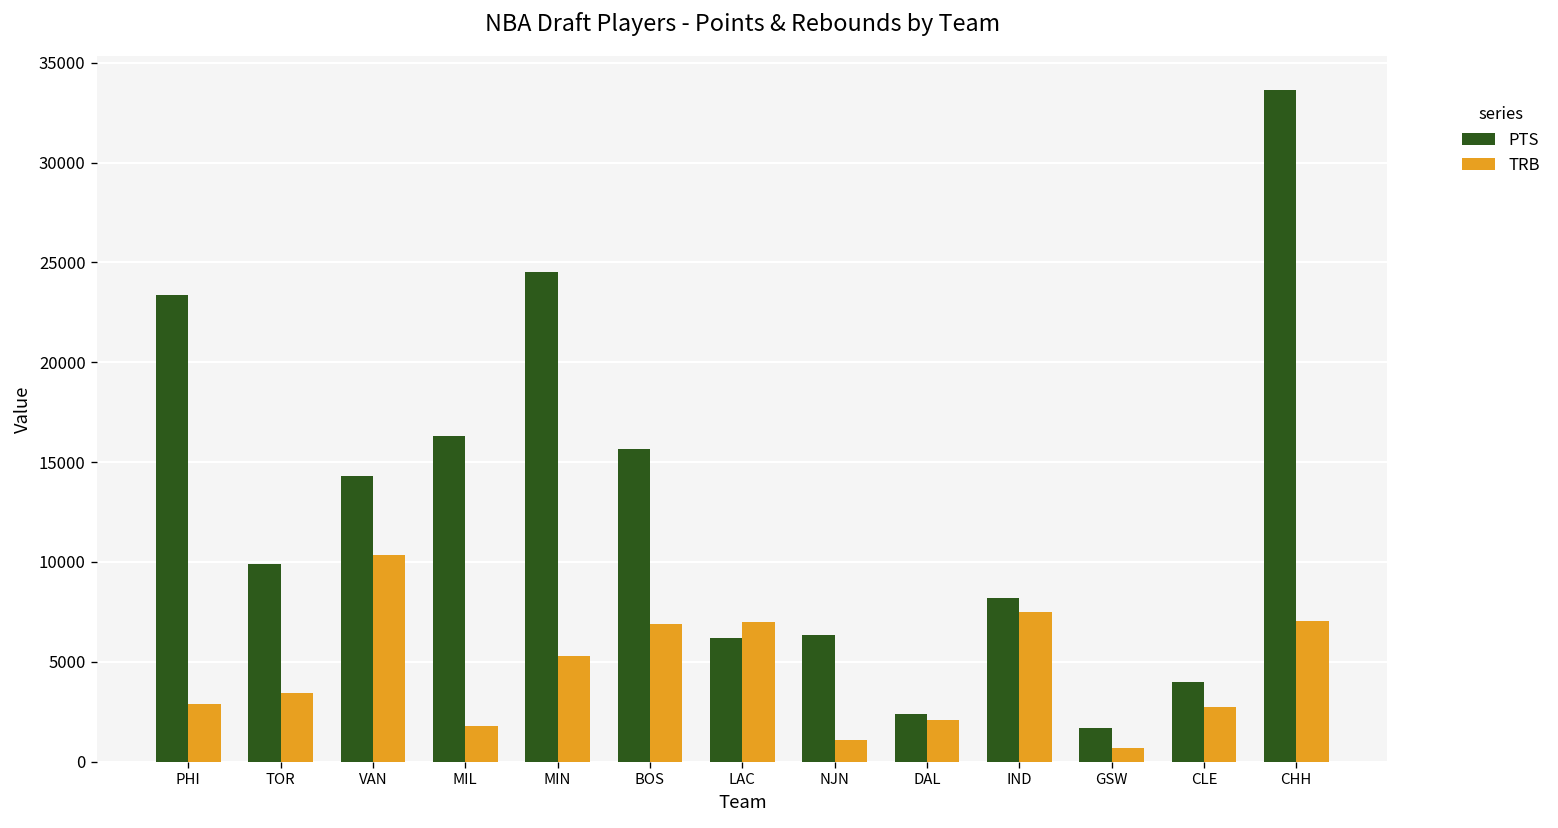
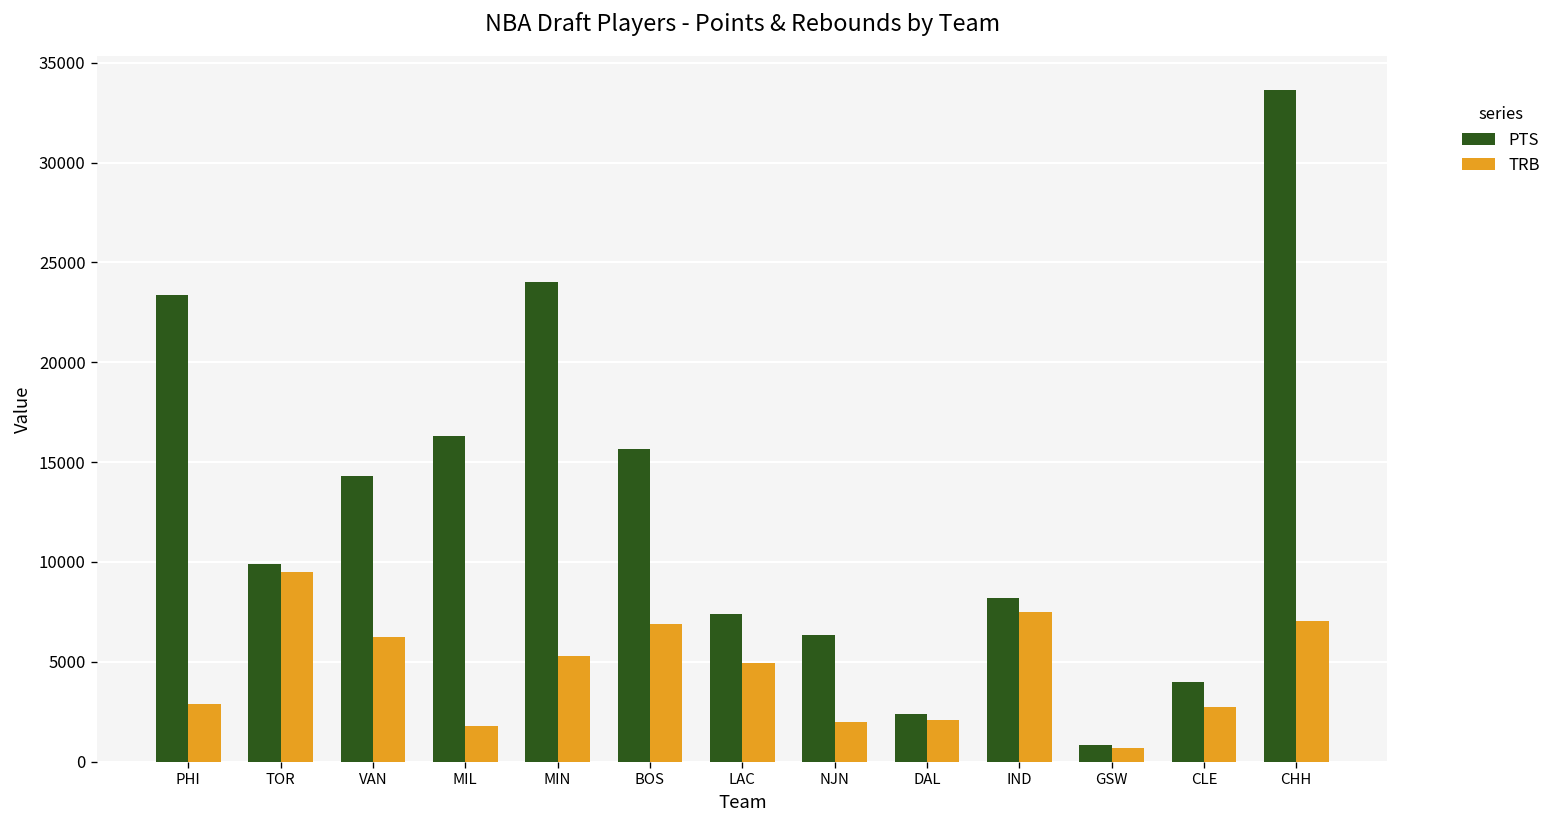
TRB, TOR: 3400 -> 9500
TRB, VAN: 10300 -> 6200
PTS, MIN: 24500 -> 24000
PTS, LAC: 6200 -> 7400
TRB, LAC: 7000 -> 4900
TRB, NJN: 1100 -> 2000
PTS, GSW: 1700 -> 800
